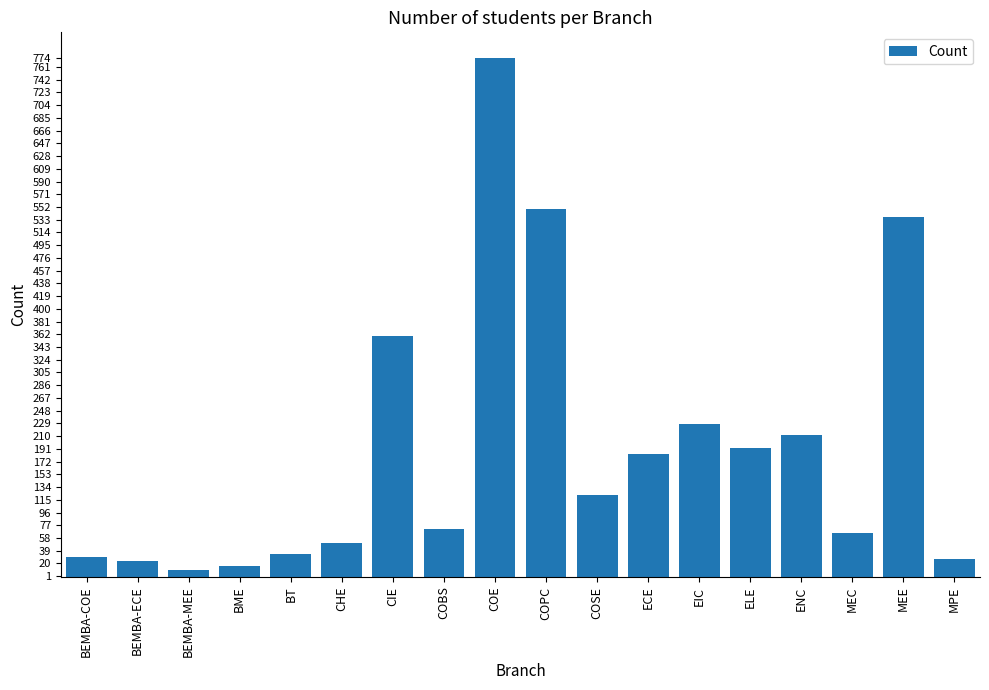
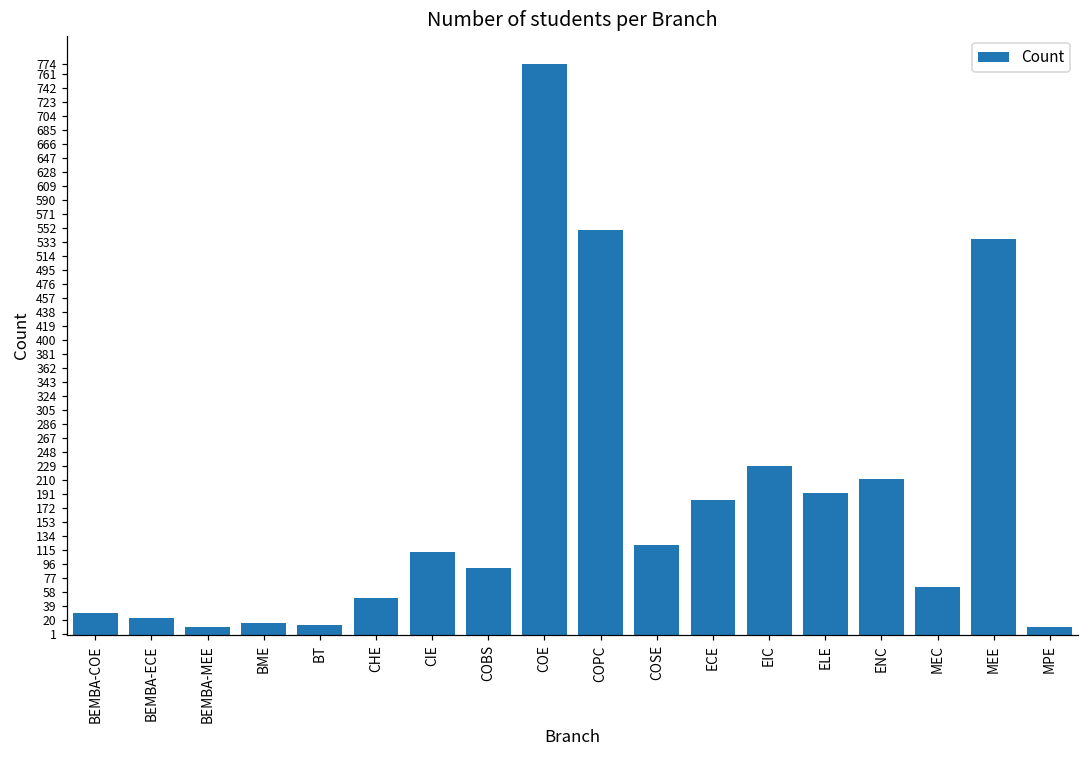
BT: 30 -> 10
CIE: 360 -> 110
COBS: 70 -> 90
MPE: 30 -> 10
